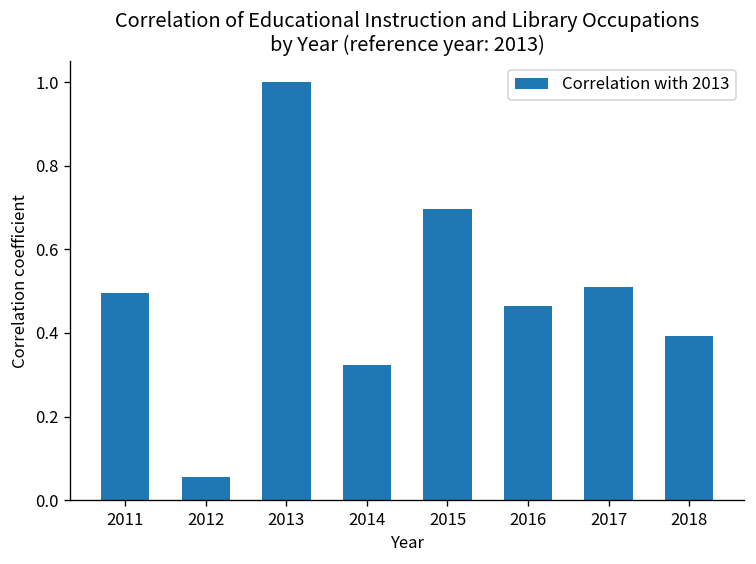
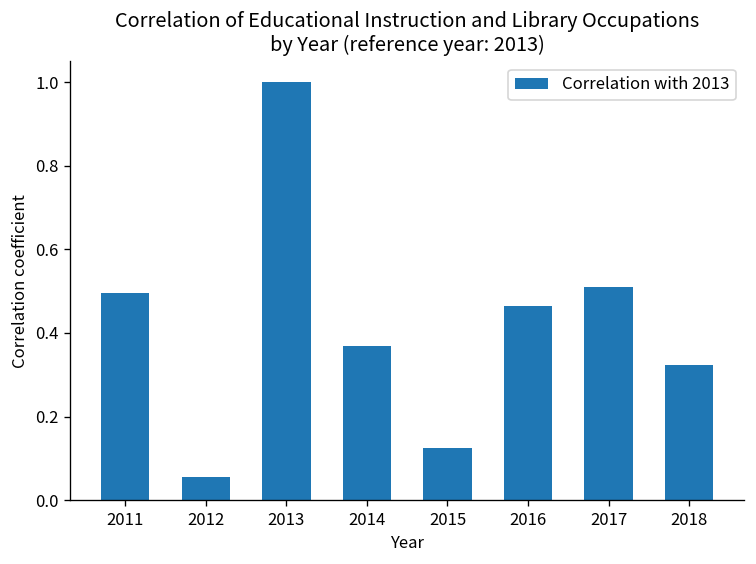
2014: 0.32 -> 0.37
2015: 0.70 -> 0.12
2018: 0.39 -> 0.32
